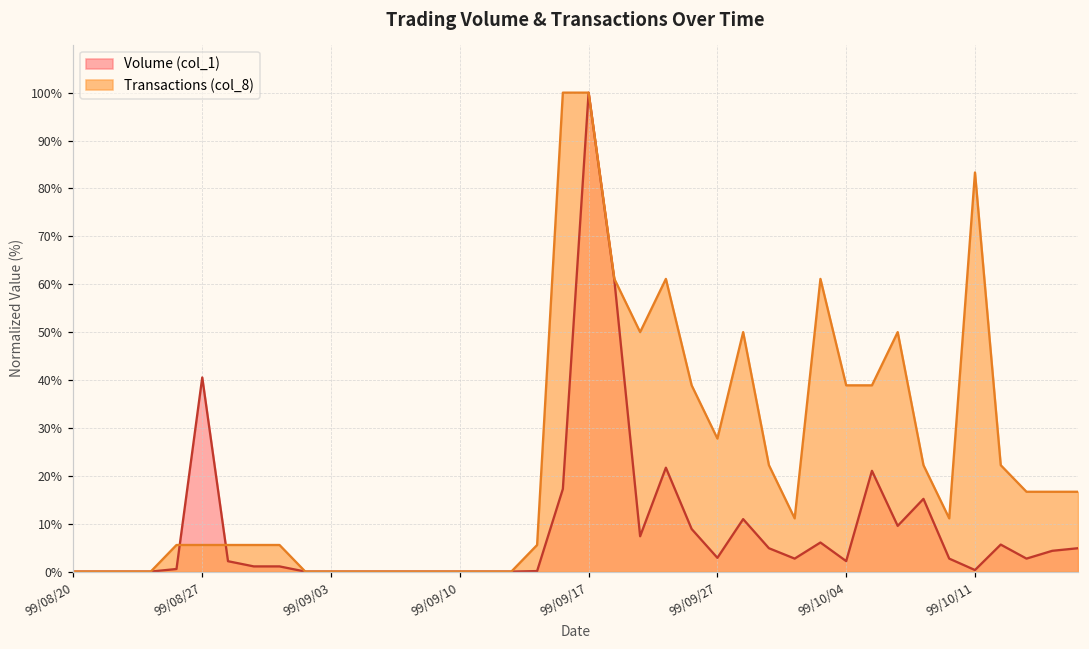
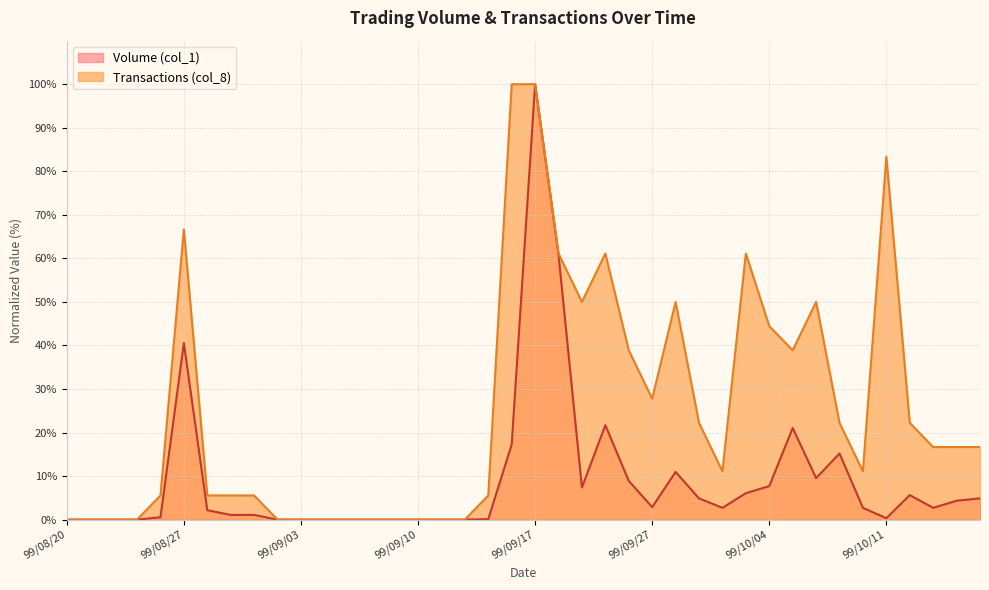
Transactions (col_8), 99/08/27: 6% -> 67%
Volume (col_1), 99/10/04: 2% -> 8%
Transactions (col_8), 99/10/04: 39% -> 44%
